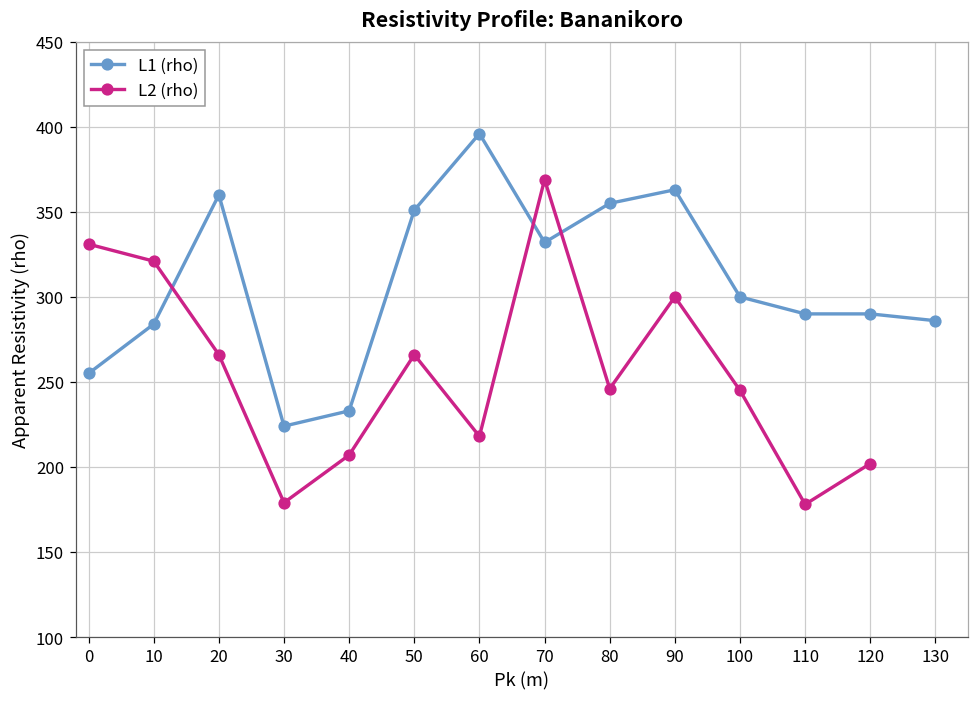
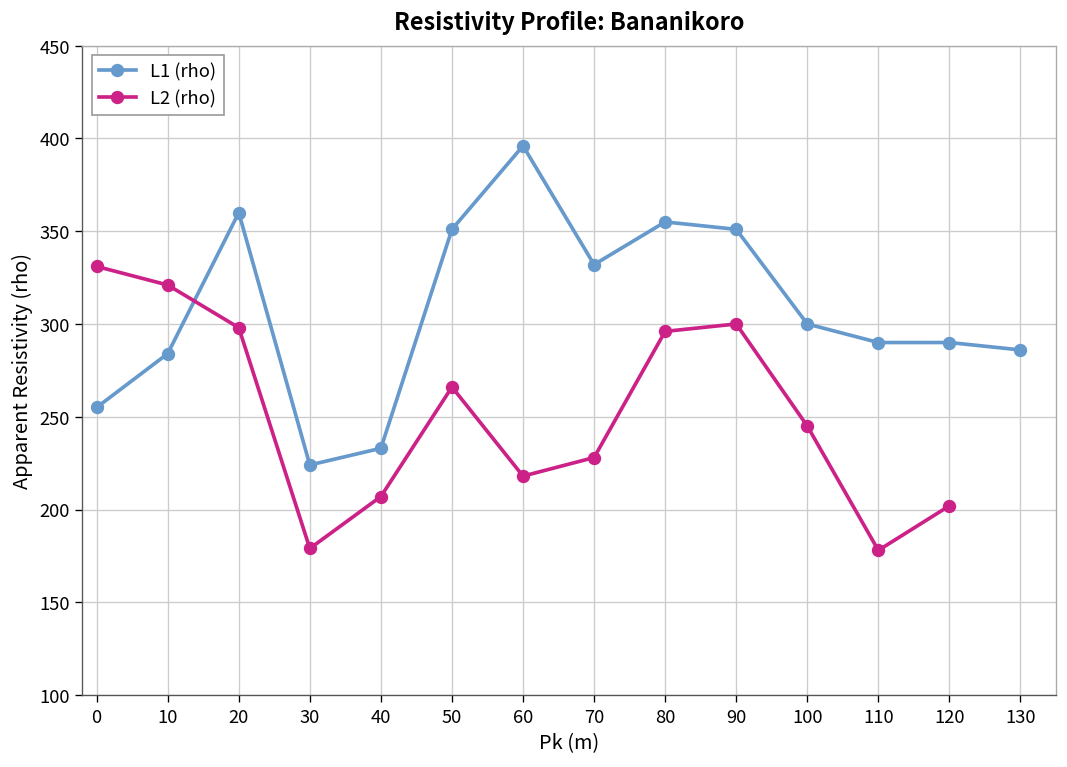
L2 (rho), 20: 266 -> 298
L2 (rho), 70: 369 -> 228
L2 (rho), 80: 246 -> 296
L1 (rho), 90: 363 -> 351
